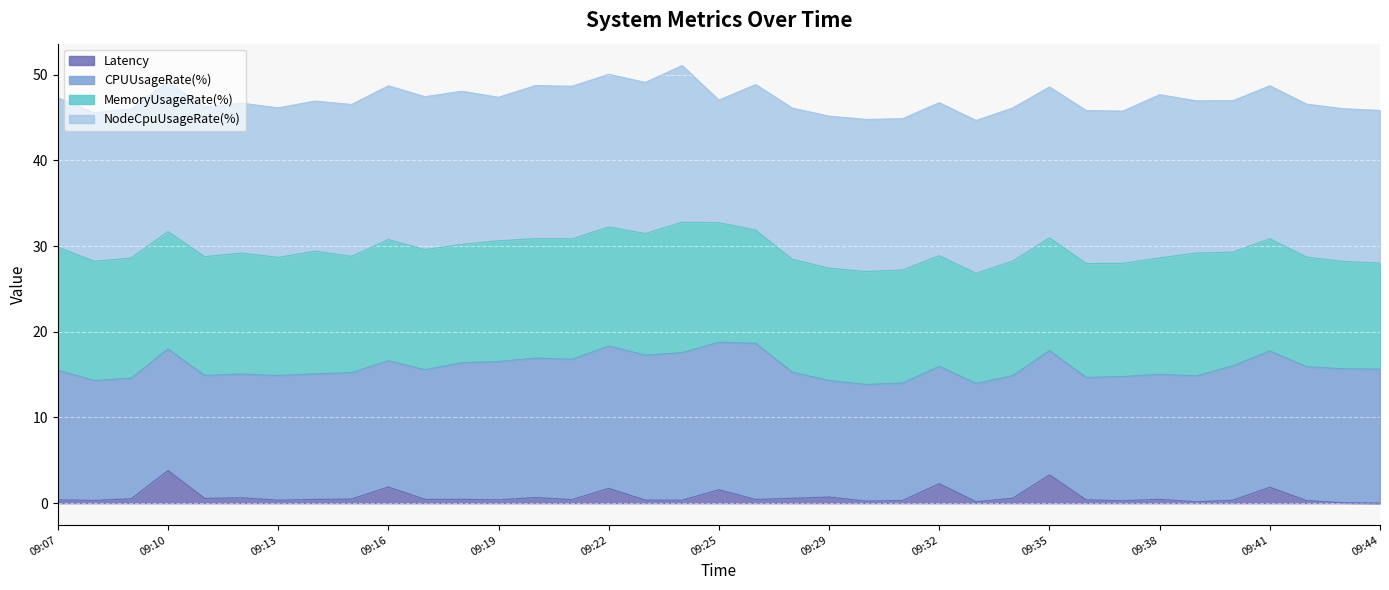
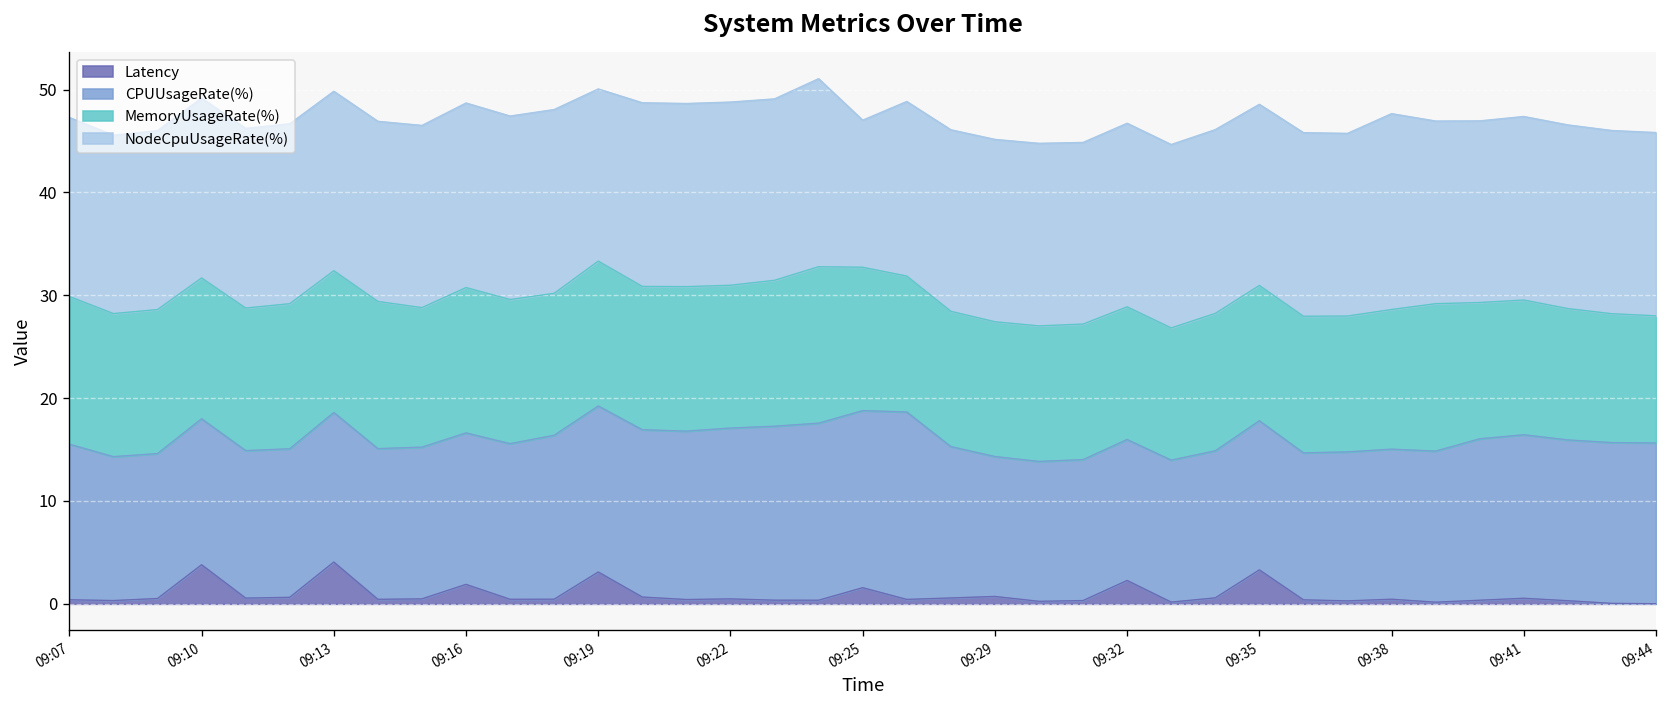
Latency, 09:13: 0 -> 4
Latency, 09:19: 0 -> 3
Latency, 09:22: 2 -> 0
Latency, 09:41: 2 -> 1
